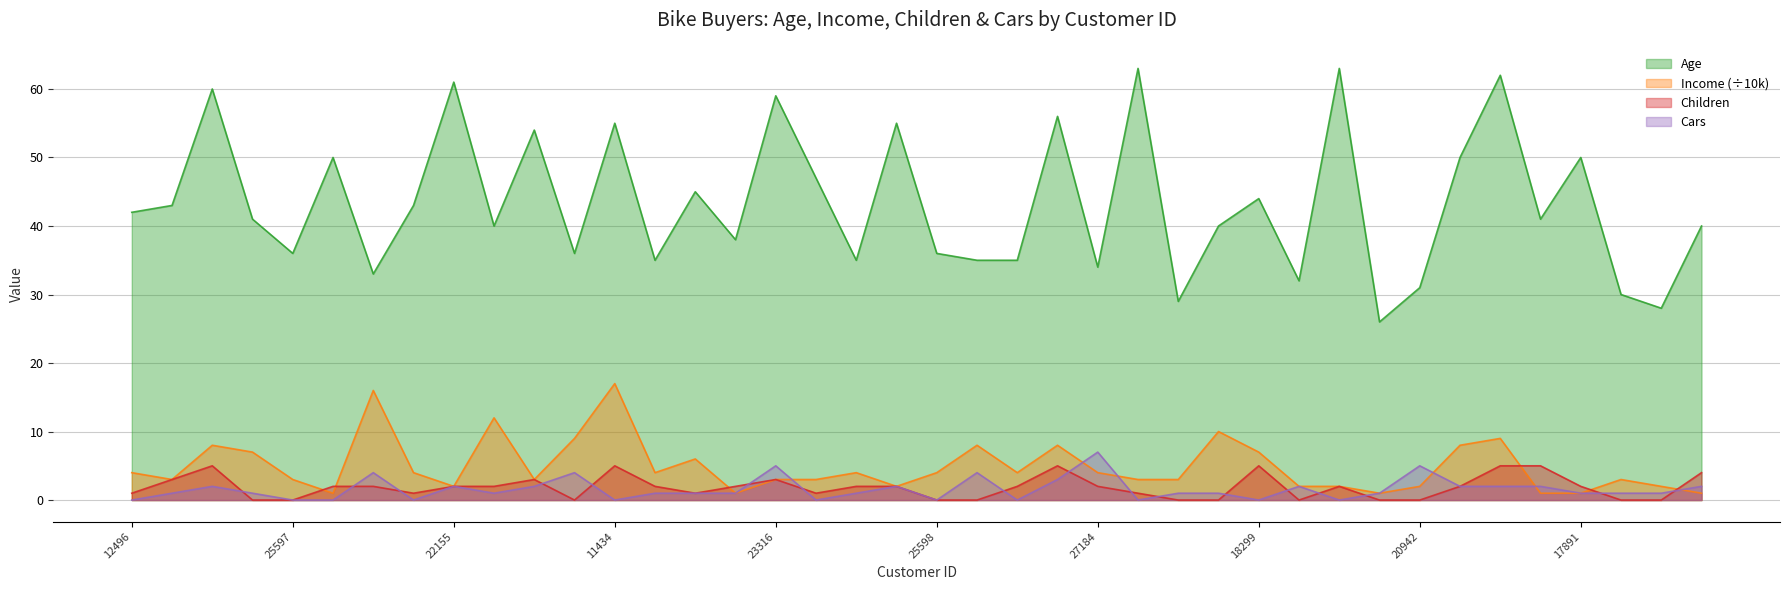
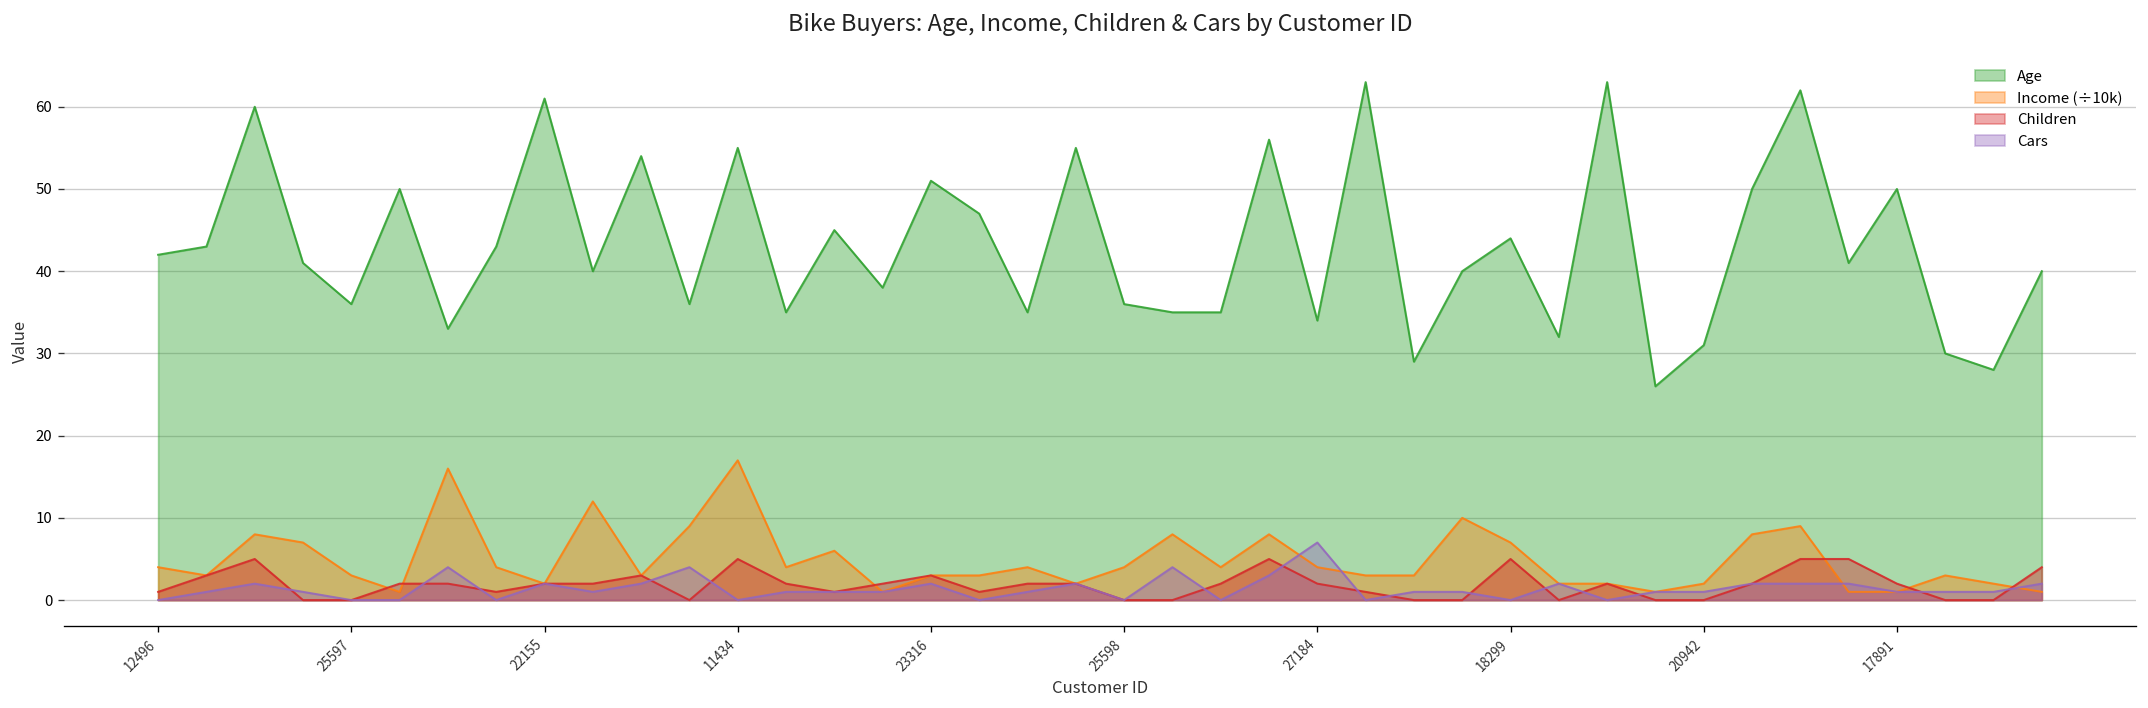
Age, 23316: 59 -> 51
Cars, 23316: 5 -> 2
Cars, 20942: 5 -> 1
